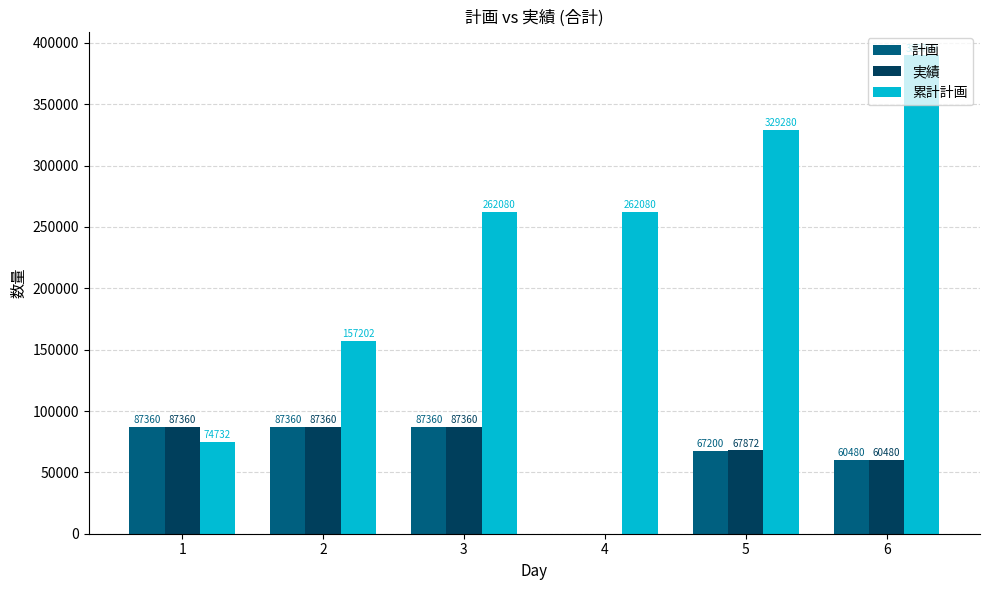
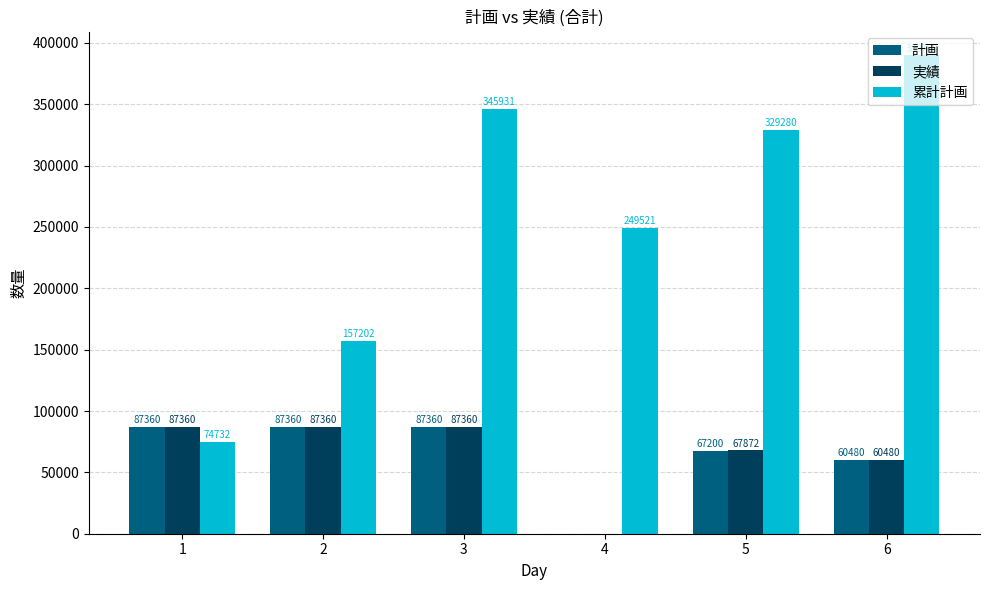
累計計画, 3: 262080 -> 345931
累計計画, 4: 262080 -> 249521
